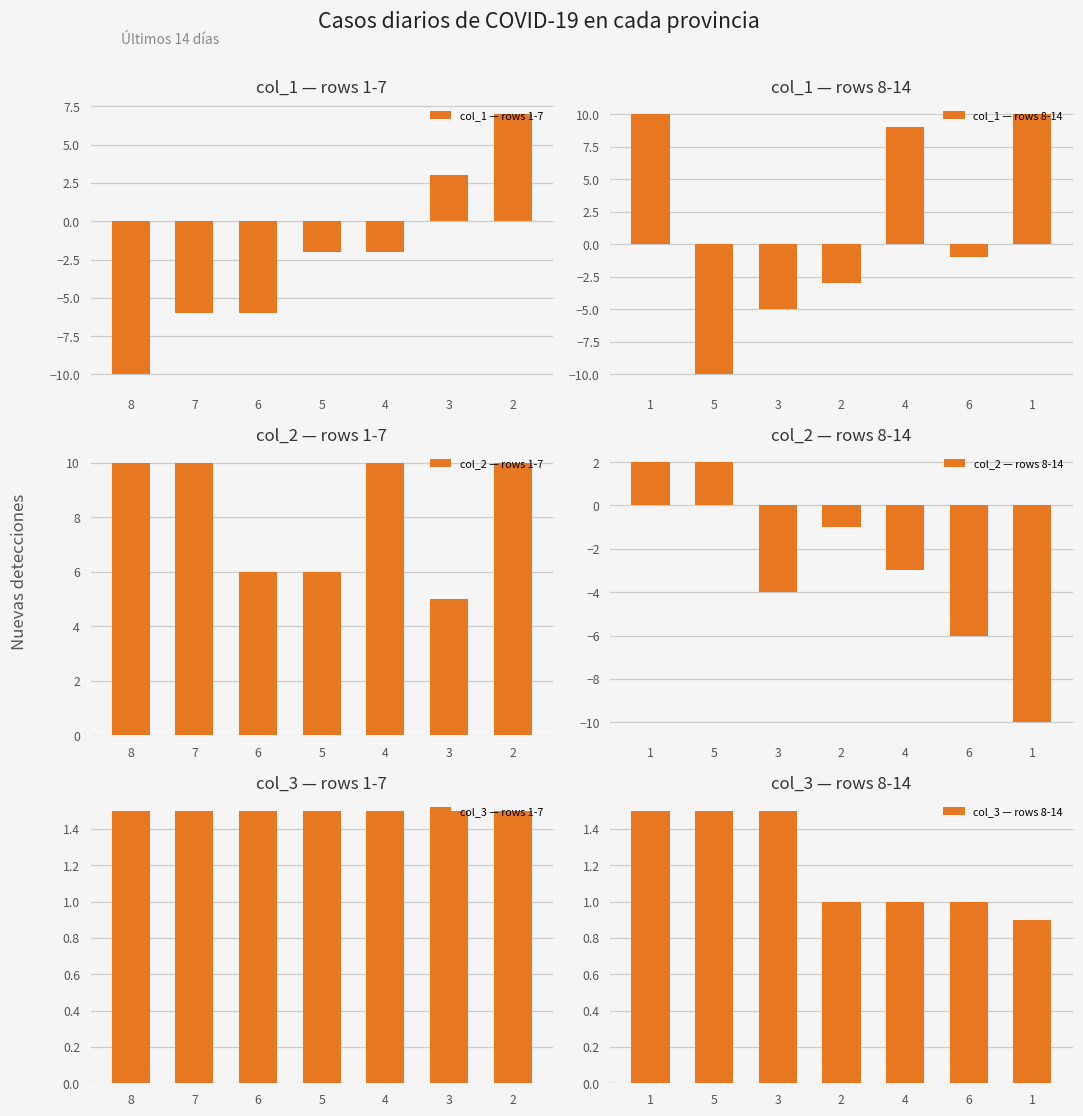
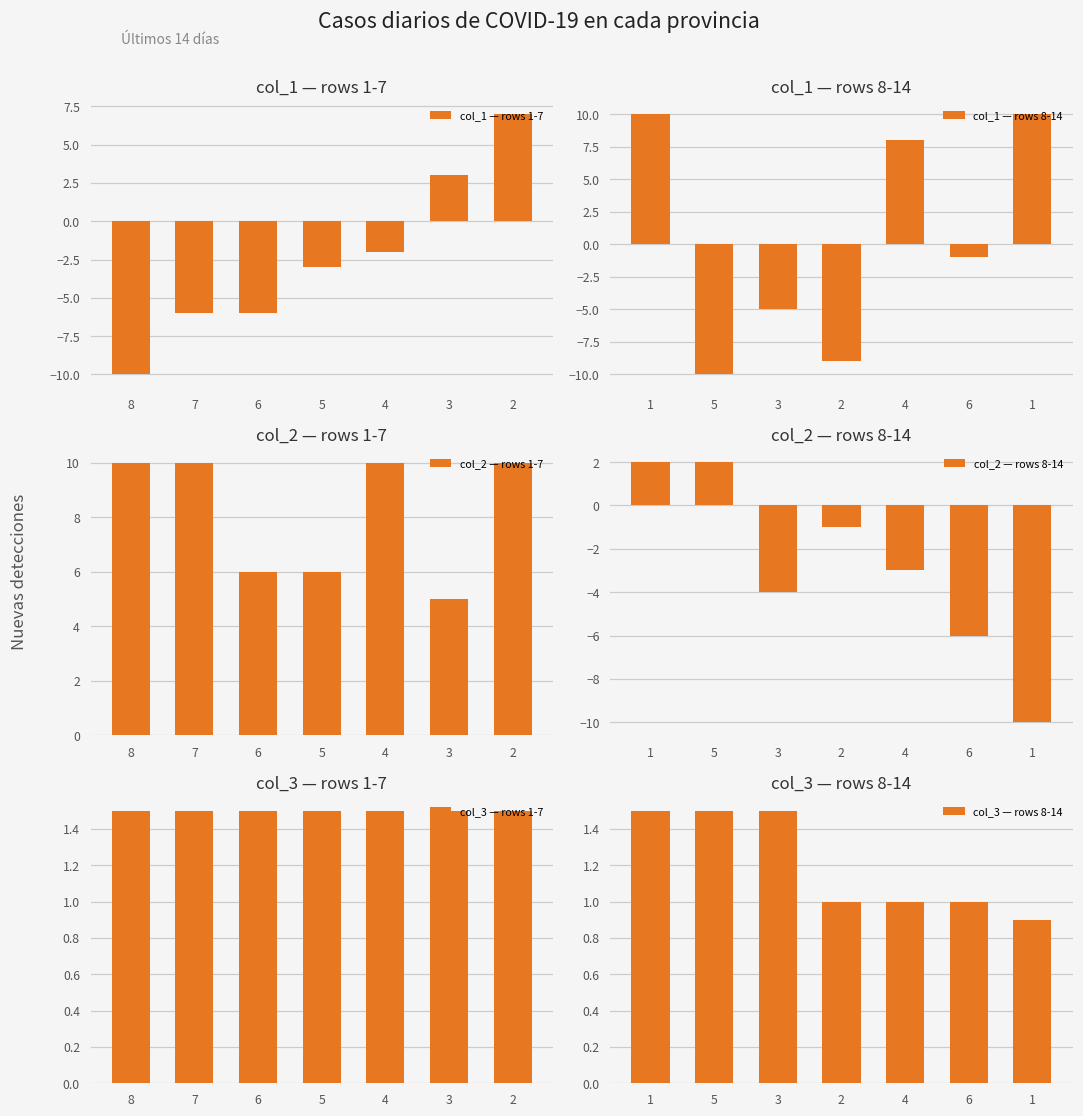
col_1 — rows 1-7, 5: -2 -> -3
col_1 — rows 8-14, 2: -3 -> -9
col_1 — rows 8-14, 4: 9 -> 8
